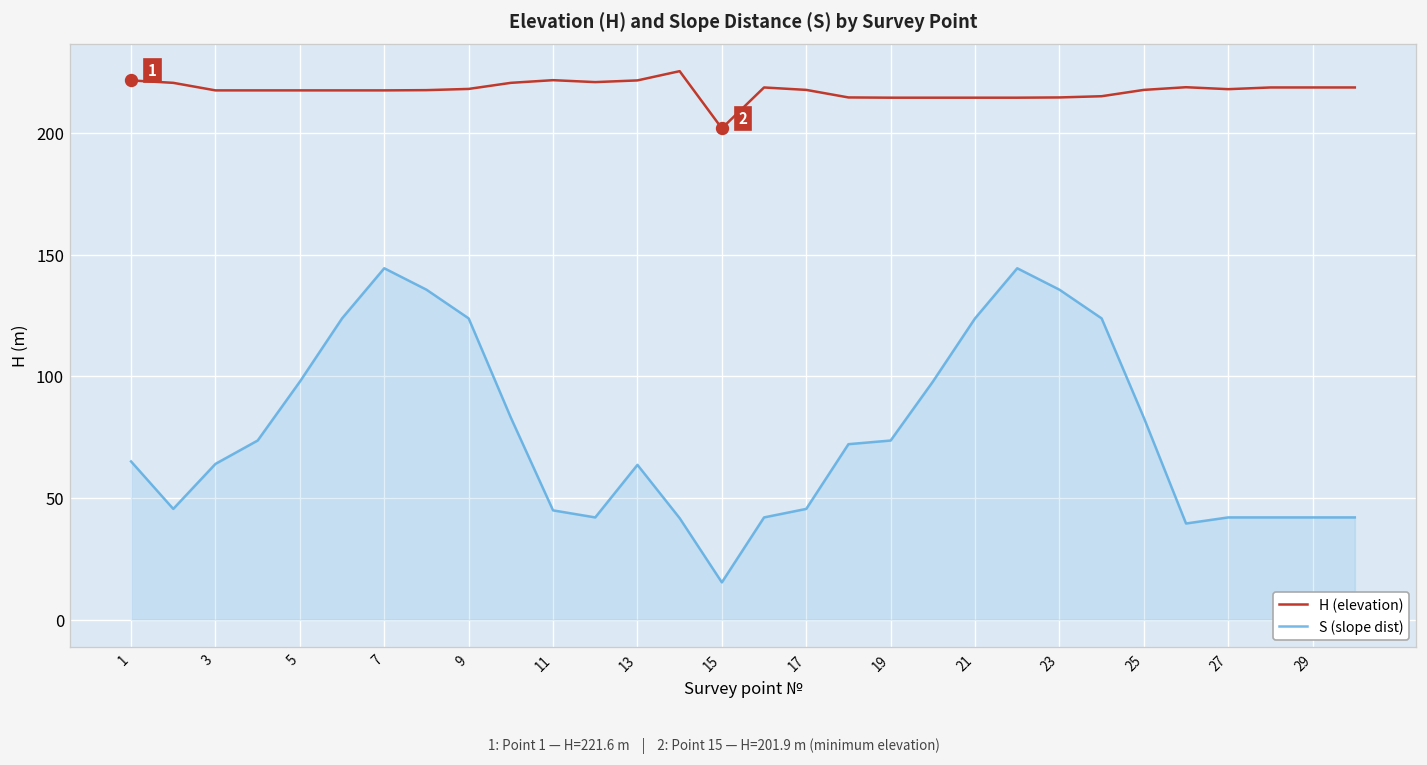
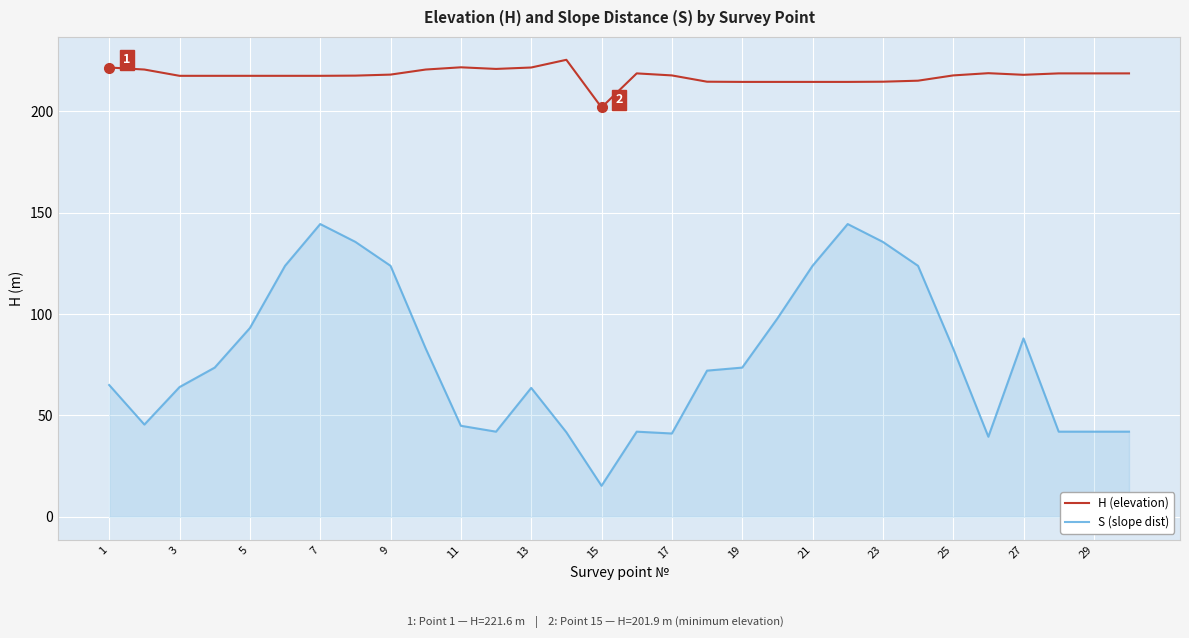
S (slope dist), 5: 98 -> 93
S (slope dist), 17: 46 -> 41
S (slope dist), 27: 42 -> 88
